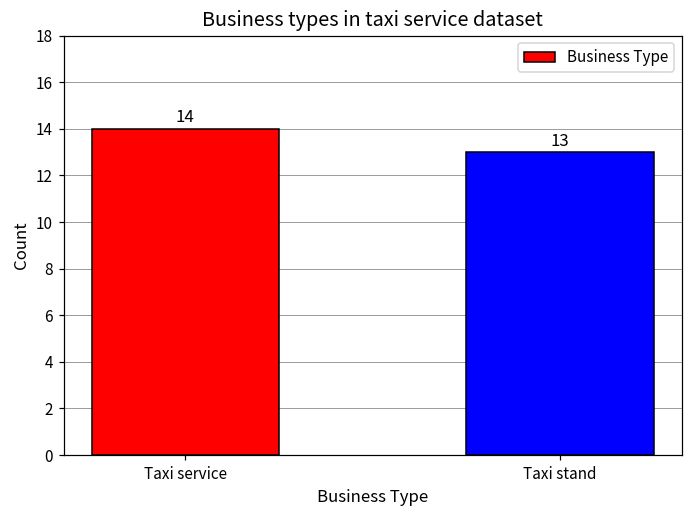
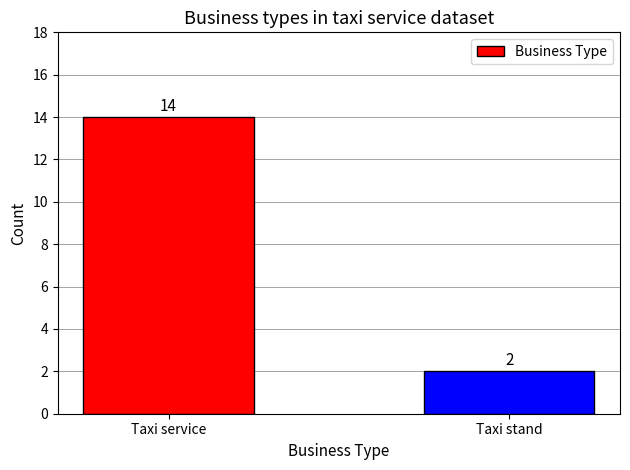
Taxi stand: 13 -> 2
